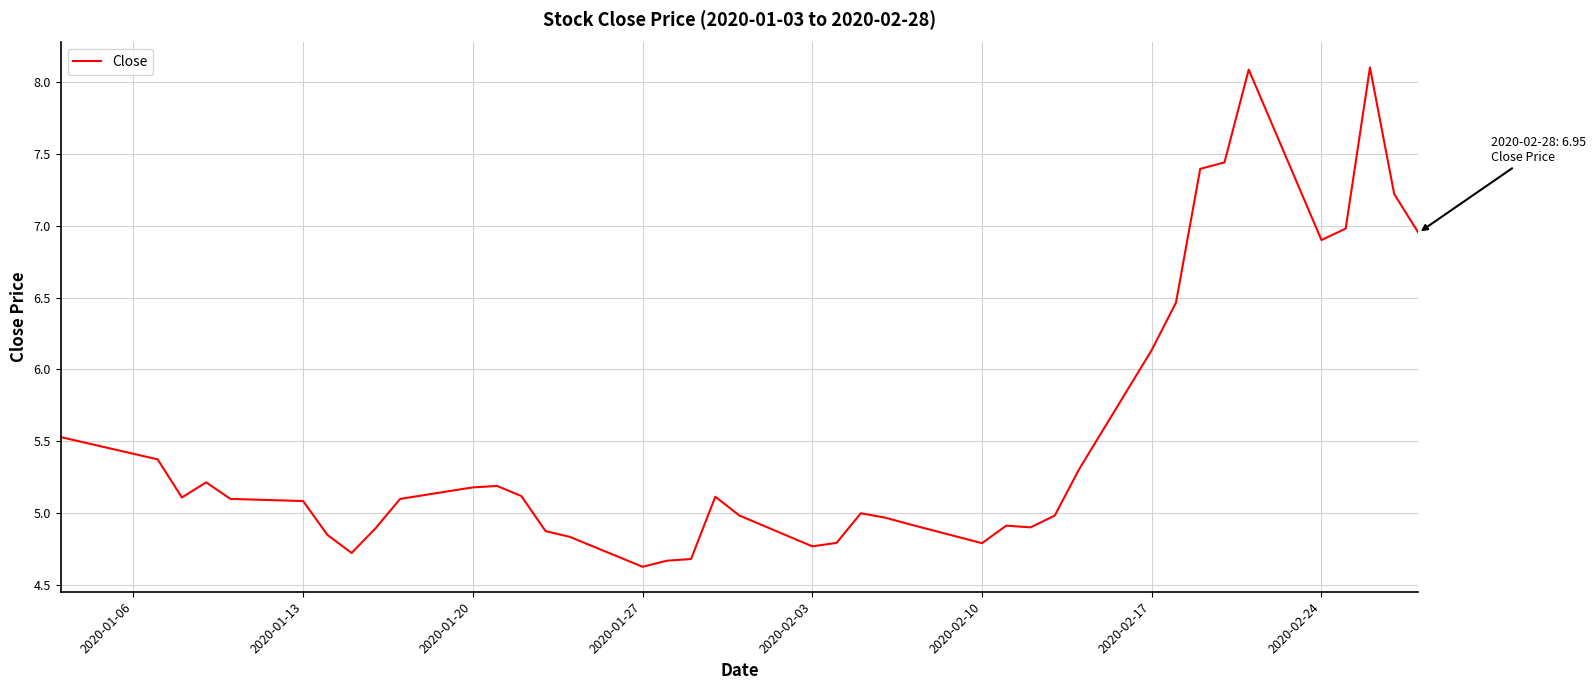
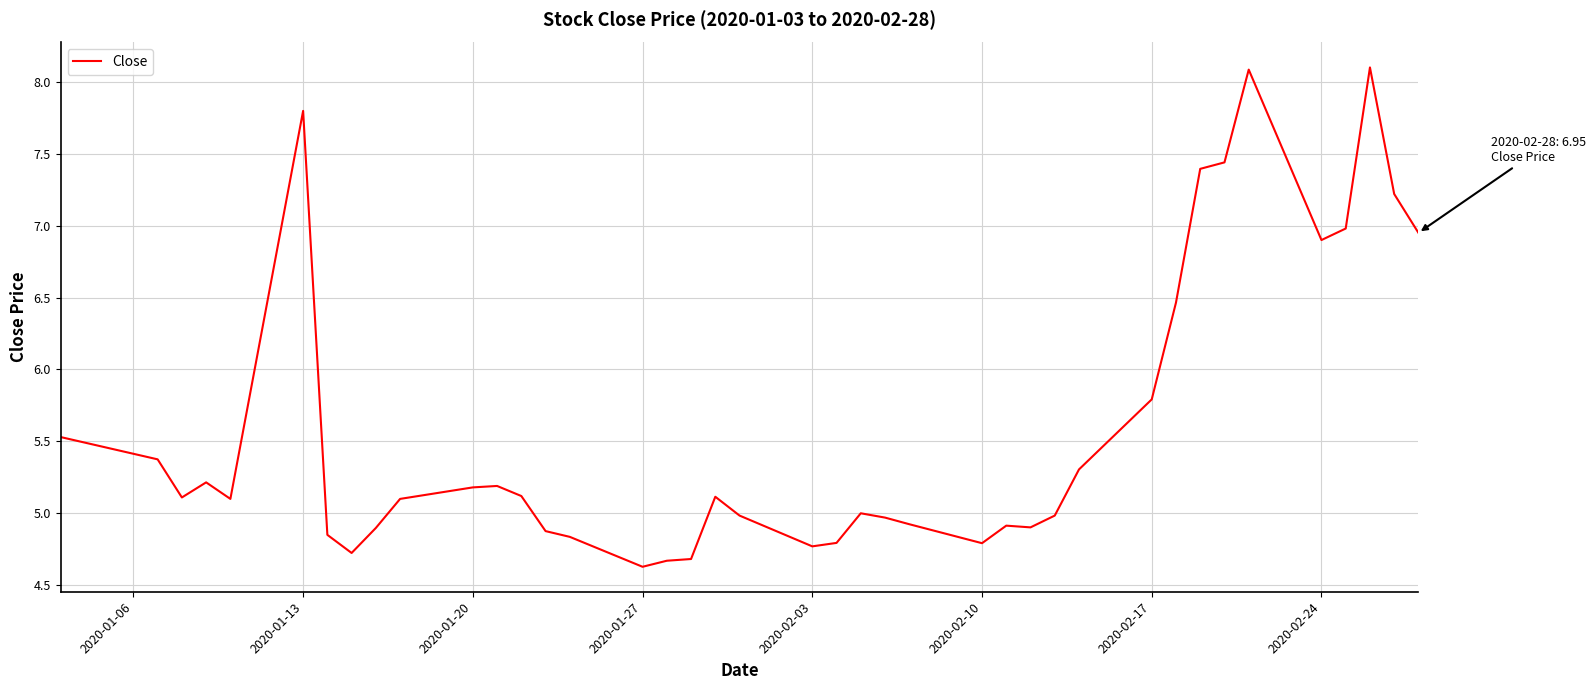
2020-01-13: 5.09 -> 7.80
2020-02-17: 6.14 -> 5.79
